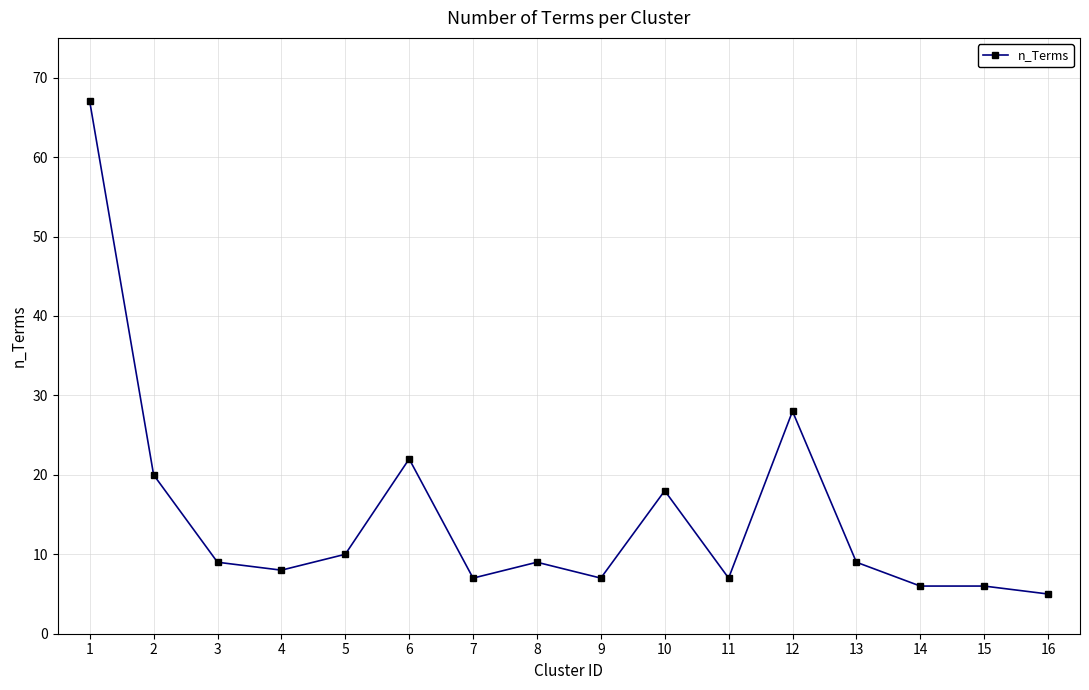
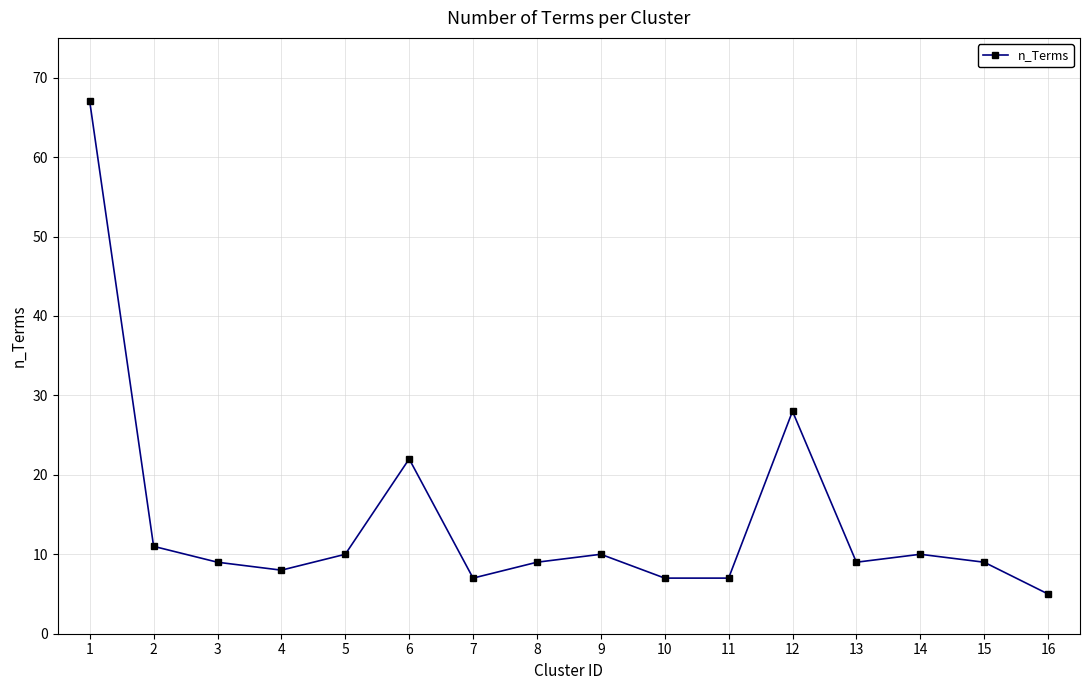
2: 20 -> 11
9: 7 -> 10
10: 18 -> 7
14: 6 -> 10
15: 6 -> 9
